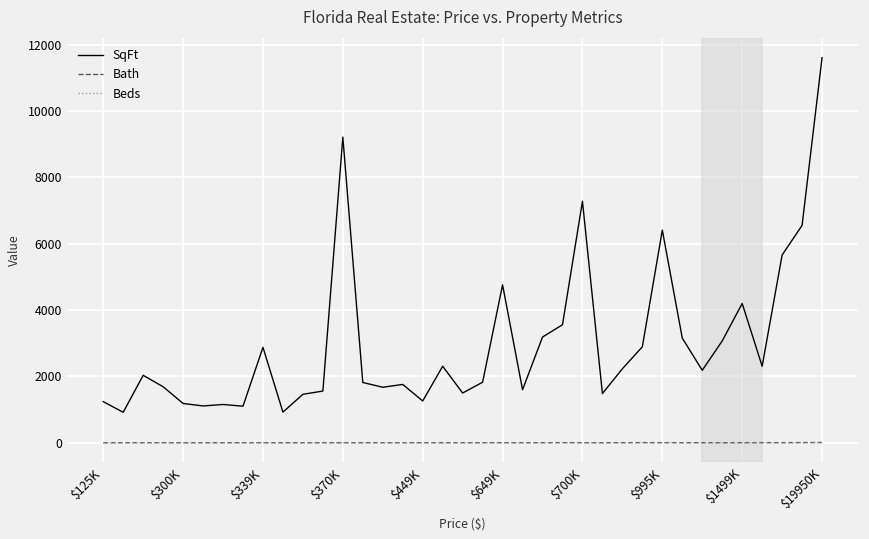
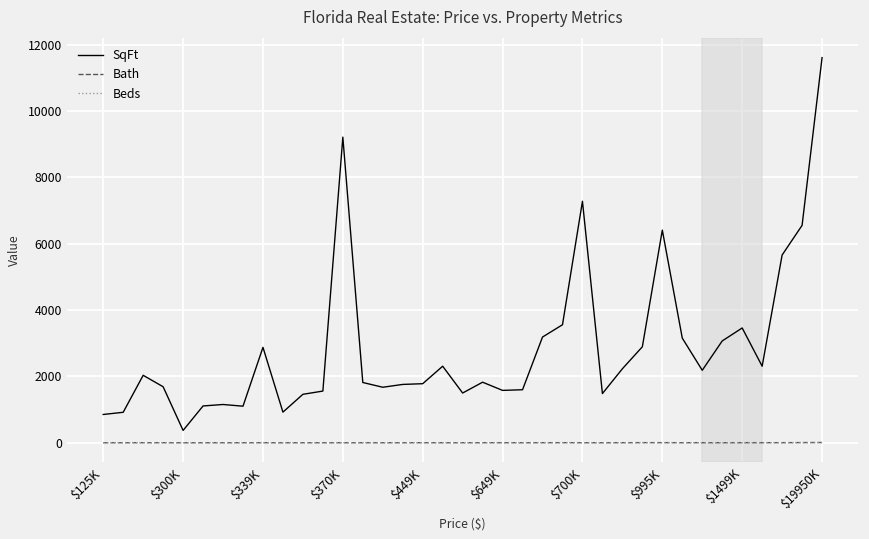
SqFt, $125K: 1200 -> 900
SqFt, $300K: 1200 -> 400
SqFt, $449K: 1300 -> 1800
SqFt, $649K: 4800 -> 1600
SqFt, $1499K: 4200 -> 3500
